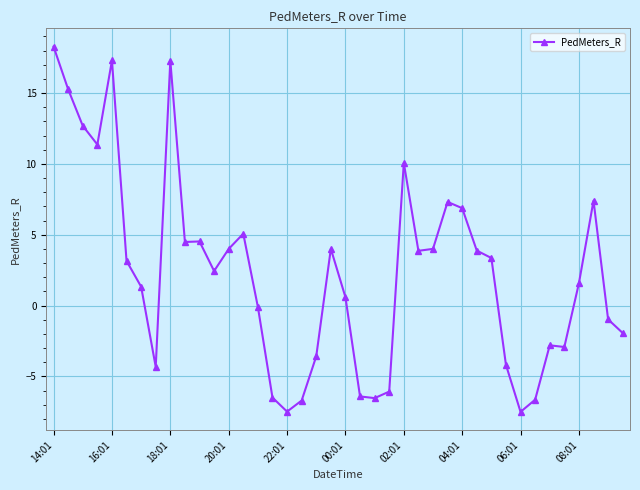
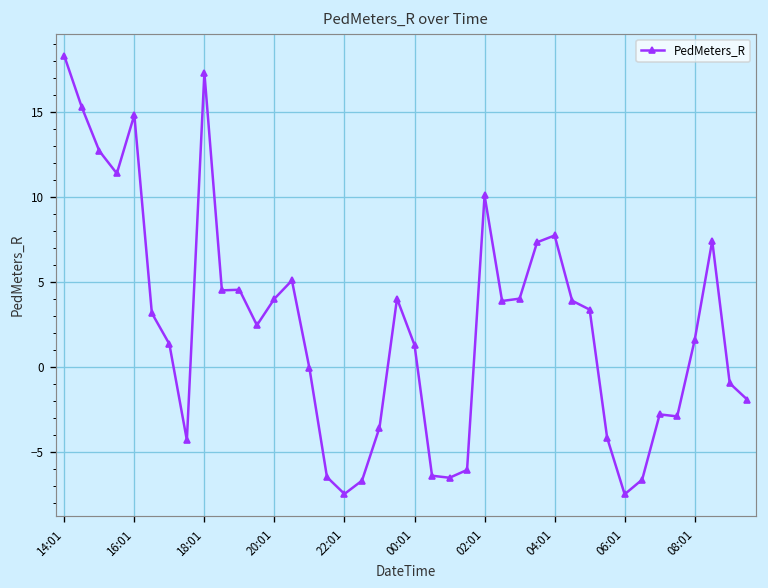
16:01: 17.3 -> 14.8
00:01: 0.6 -> 1.3
04:01: 6.9 -> 7.7
